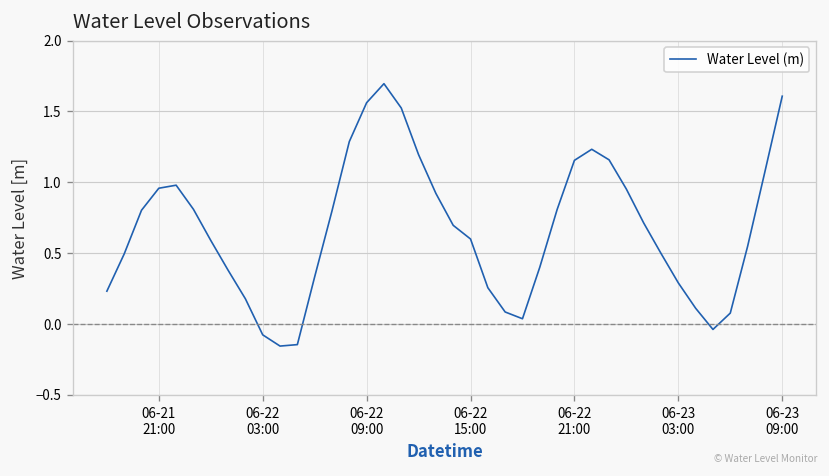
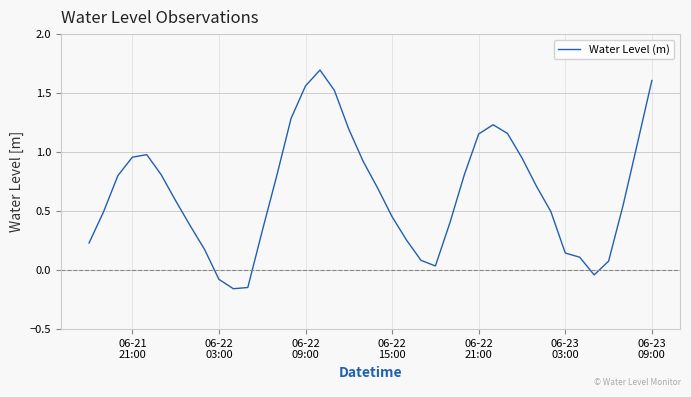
06-22 15:00: 0.60 -> 0.45
06-23 03:00: 0.29 -> 0.14
